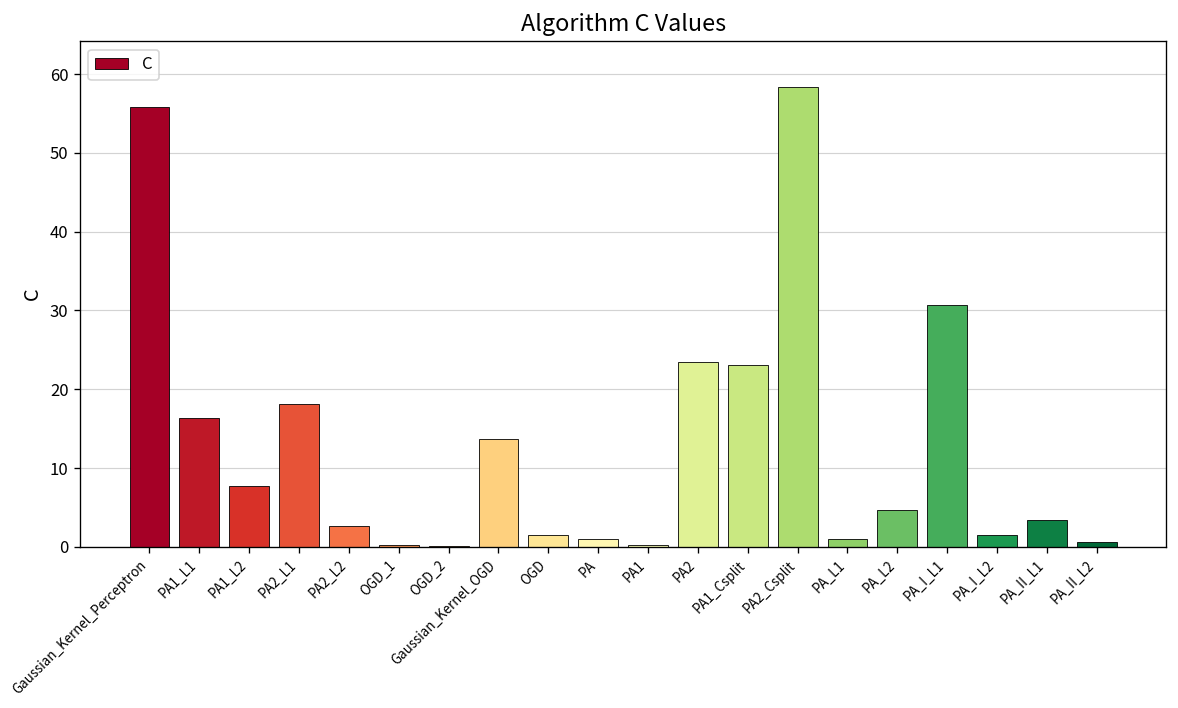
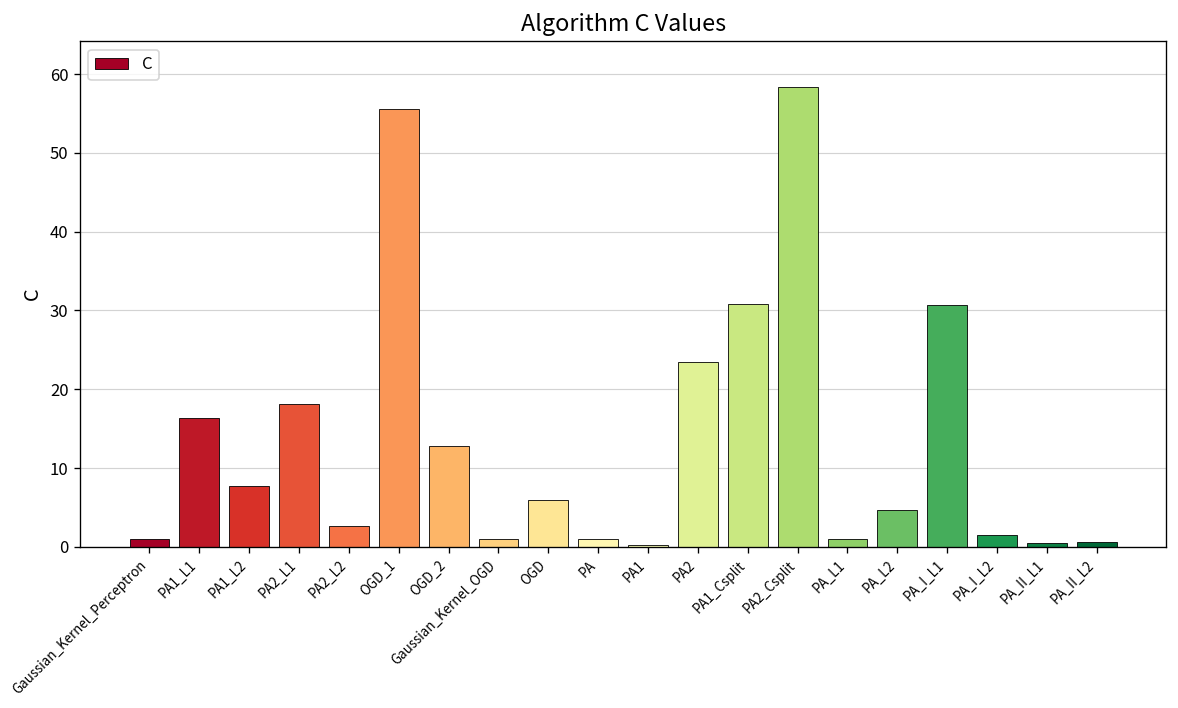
Gaussian_Kernel_Perceptron: 56 -> 1
OGD_1: 0 -> 56
OGD_2: 0 -> 13
Gaussian_Kernel_OGD: 14 -> 1
OGD: 1 -> 6
PA1_Csplit: 23 -> 31
PA_II_L1: 3 -> 0
